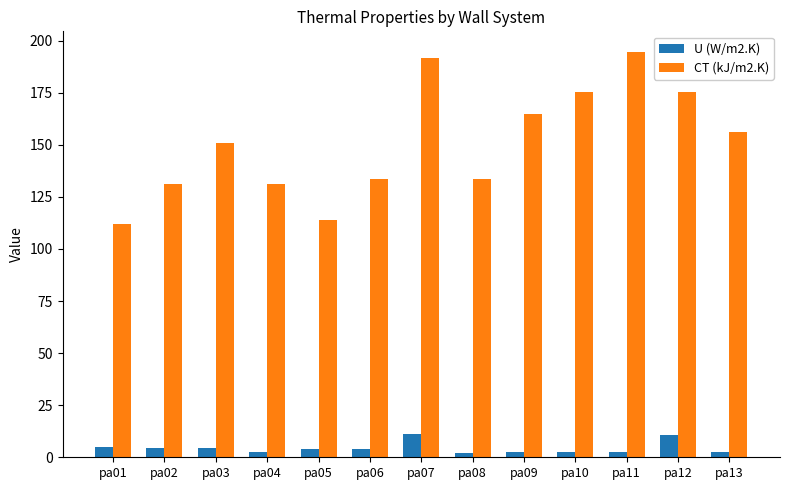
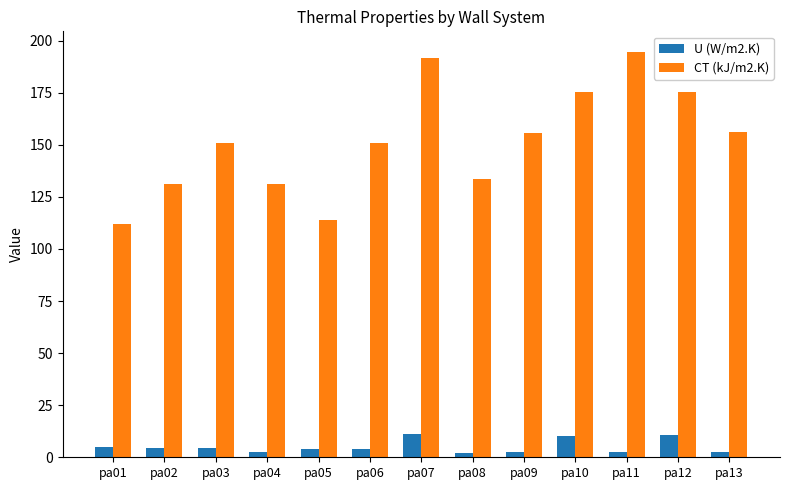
CT (kJ/m2.K), pa06: 134 -> 151
CT (kJ/m2.K), pa09: 165 -> 156
U (W/m2.K), pa10: 3 -> 10
